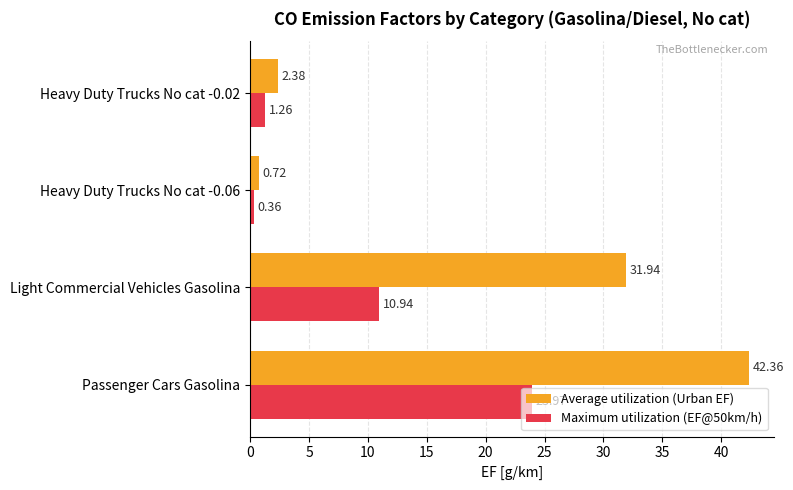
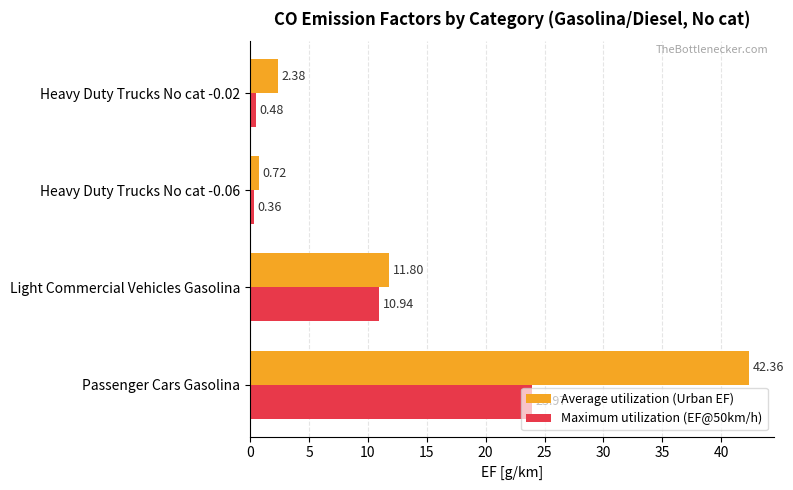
Maximum utilization (EF@50km/h), Heavy Duty Trucks No cat -0.02: 1.26 -> 0.48
Average utilization (Urban EF), Light Commercial Vehicles Gasolina: 31.94 -> 11.80
